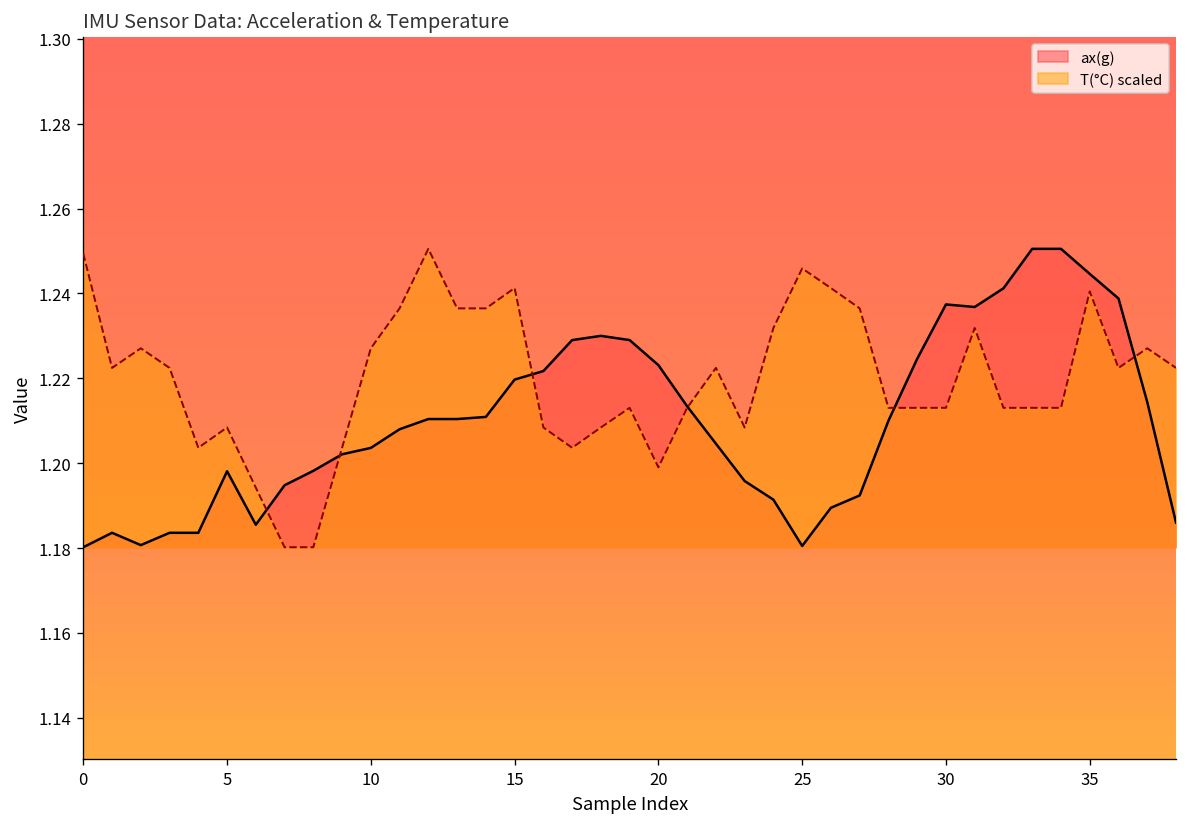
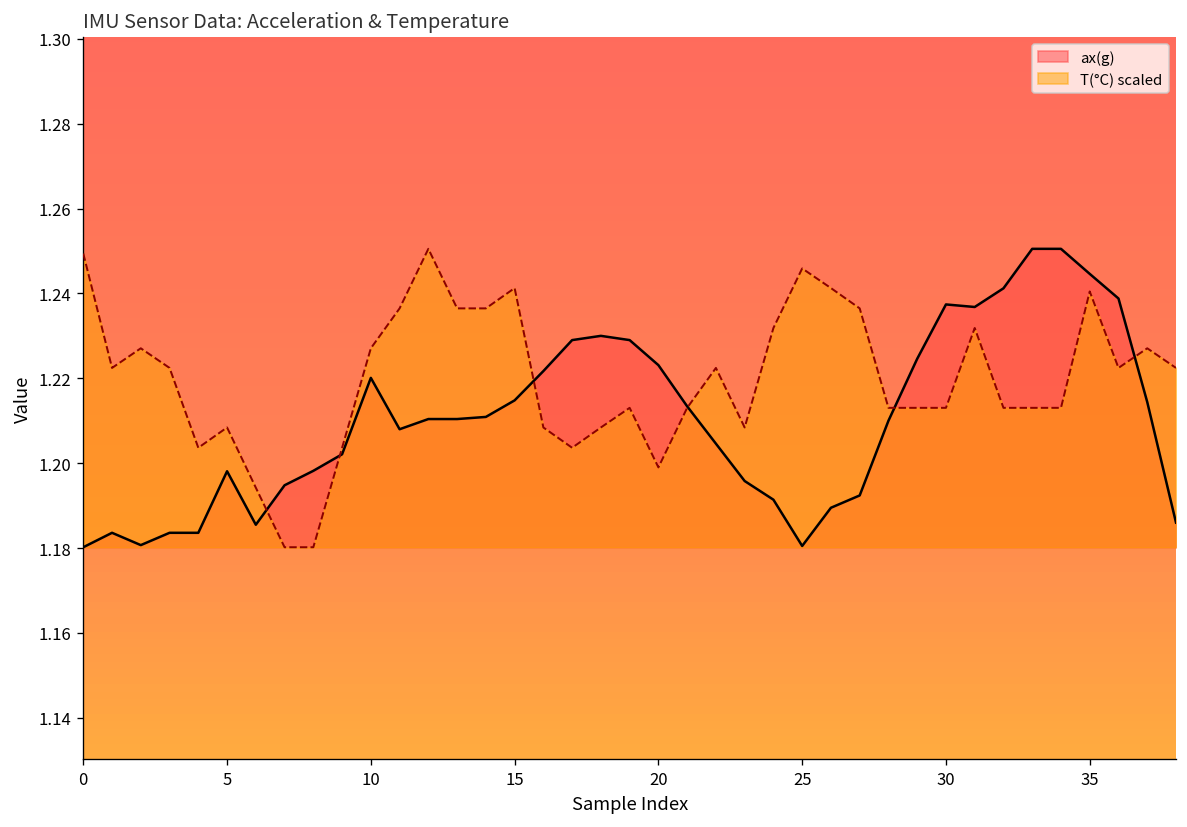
ax(g), 10: 1.204 -> 1.220
ax(g), 15: 1.220 -> 1.215
